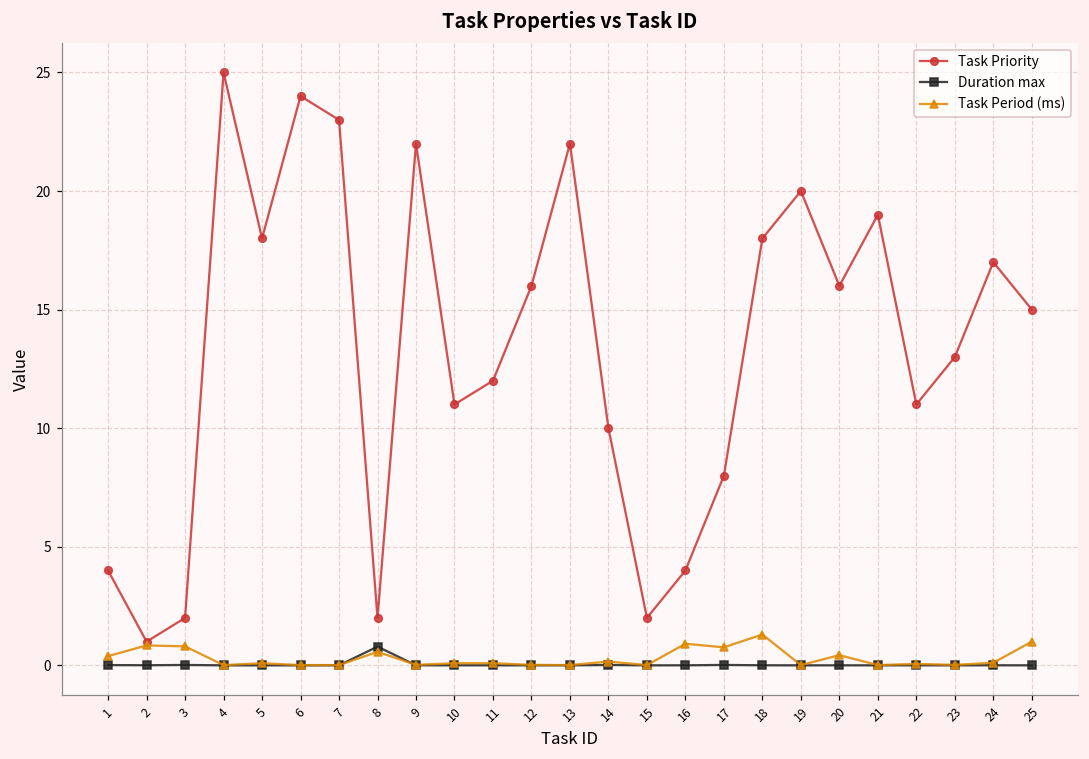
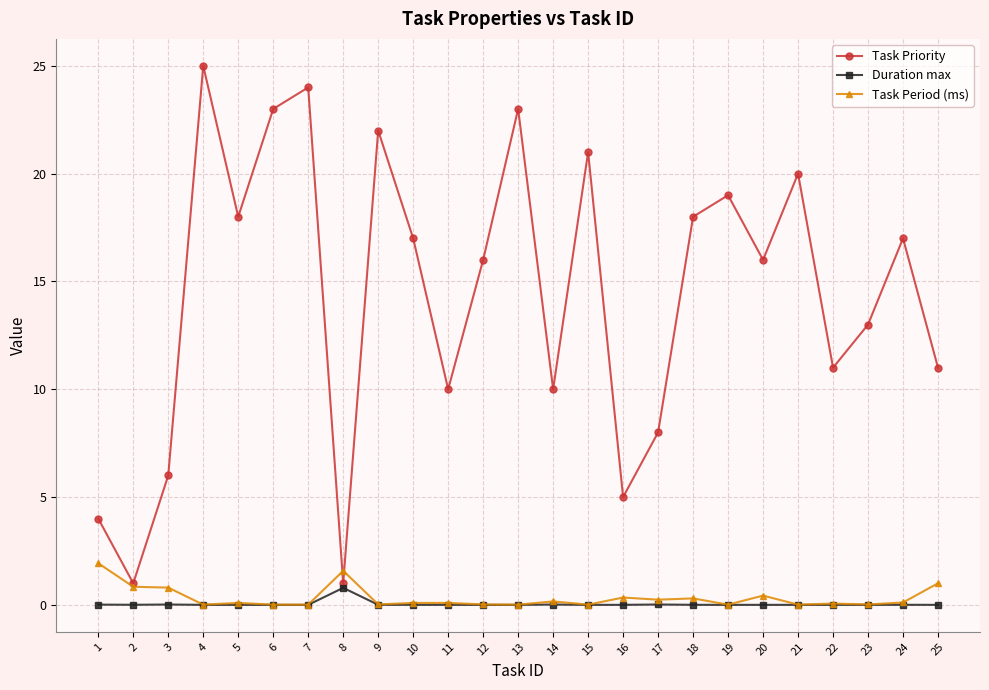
Task Period (ms), 1: 0.4 -> 1.9
Task Priority, 3: 2 -> 6
Task Priority, 6: 24 -> 23
Task Priority, 7: 23 -> 24
Task Priority, 8: 2 -> 1
Task Period (ms), 8: 0.6 -> 1.6
Task Priority, 10: 11 -> 17
Task Priority, 11: 12 -> 10
Task Priority, 13: 22 -> 23
Task Priority, 15: 2 -> 21
Task Priority, 16: 4 -> 5
Task Period (ms), 16: 0.9 -> 0.3
Task Period (ms), 17: 0.8 -> 0.2
Task Period (ms), 18: 1.3 -> 0.3
Task Priority, 19: 20 -> 19
Task Priority, 21: 19 -> 20
Task Priority, 25: 15 -> 11
